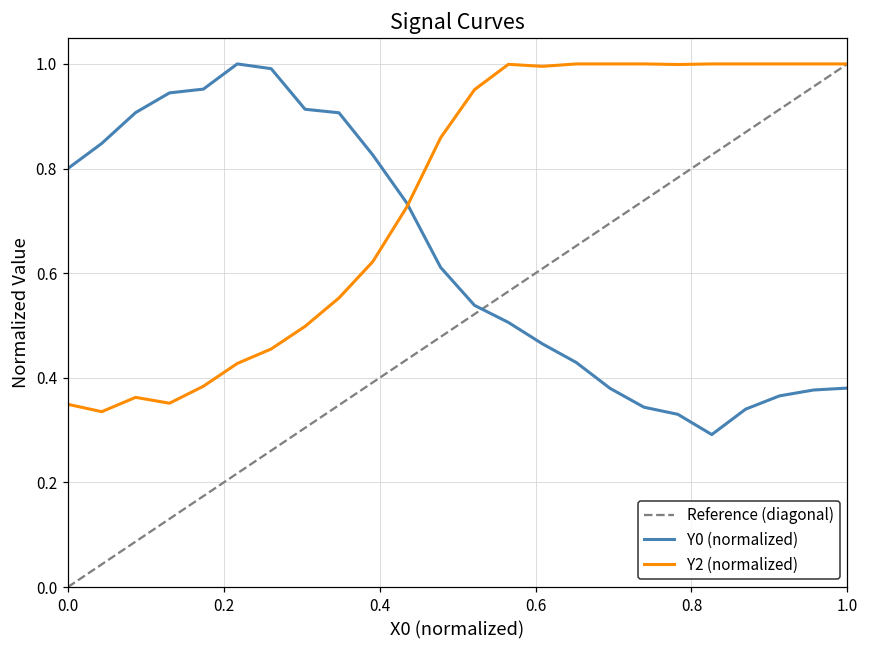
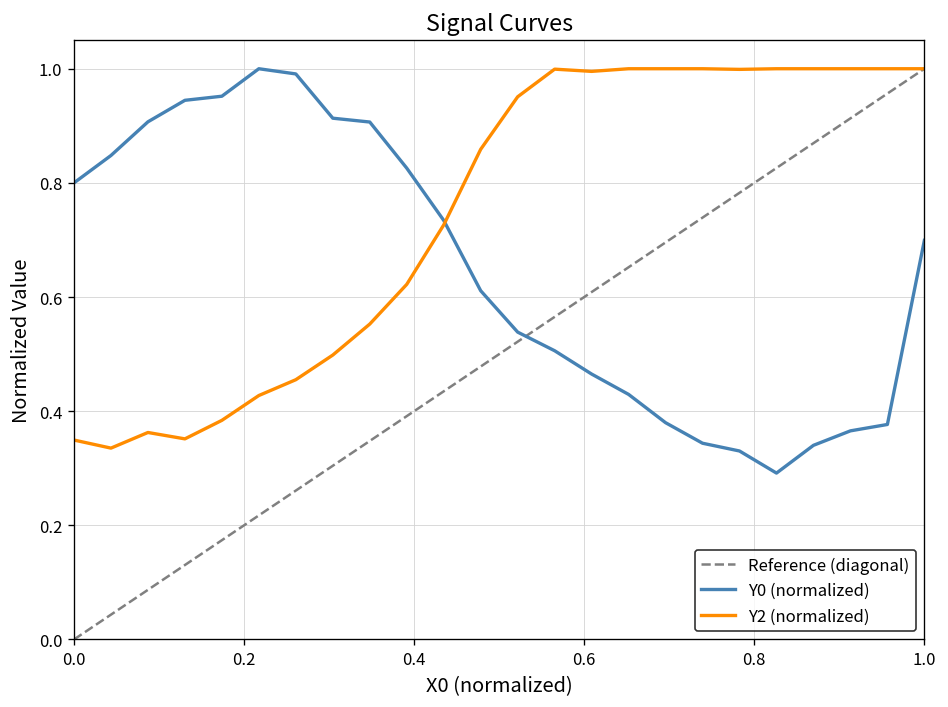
Y0 (normalized), 1.0: 0.38 -> 0.70
